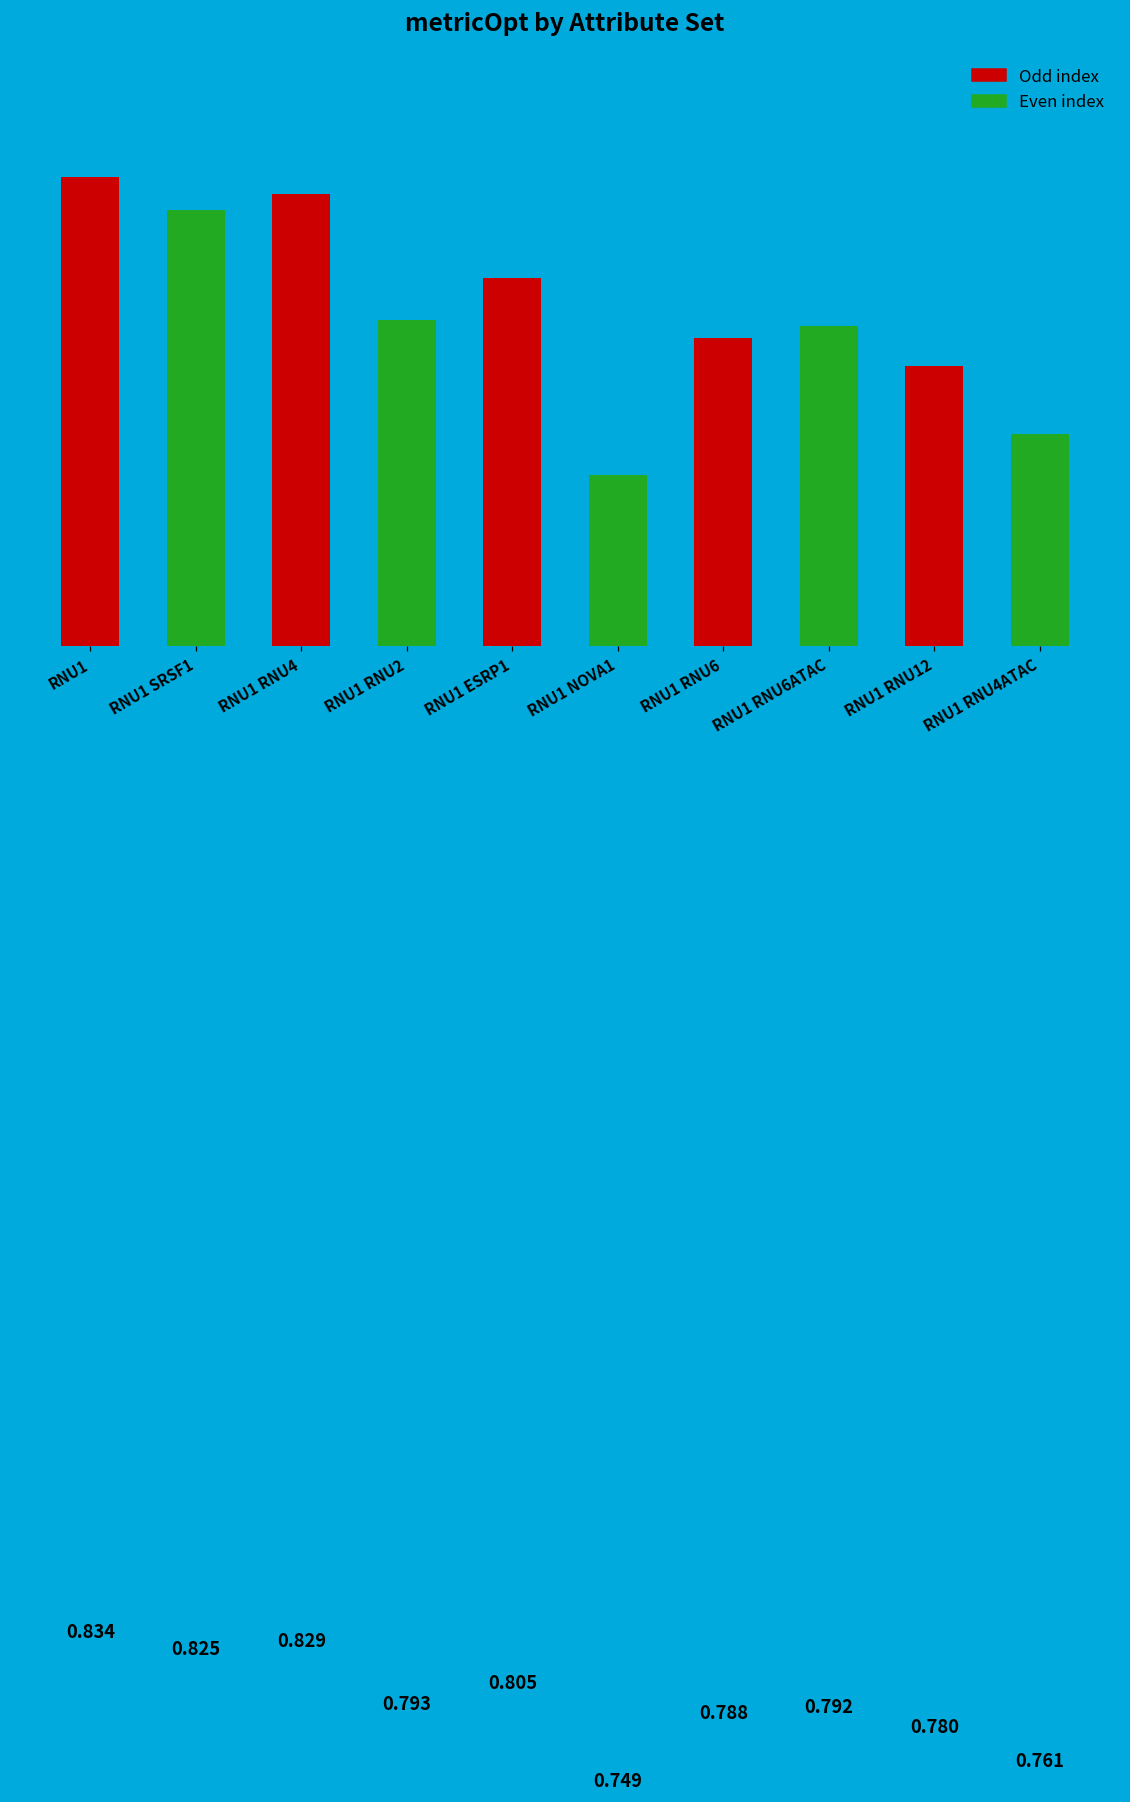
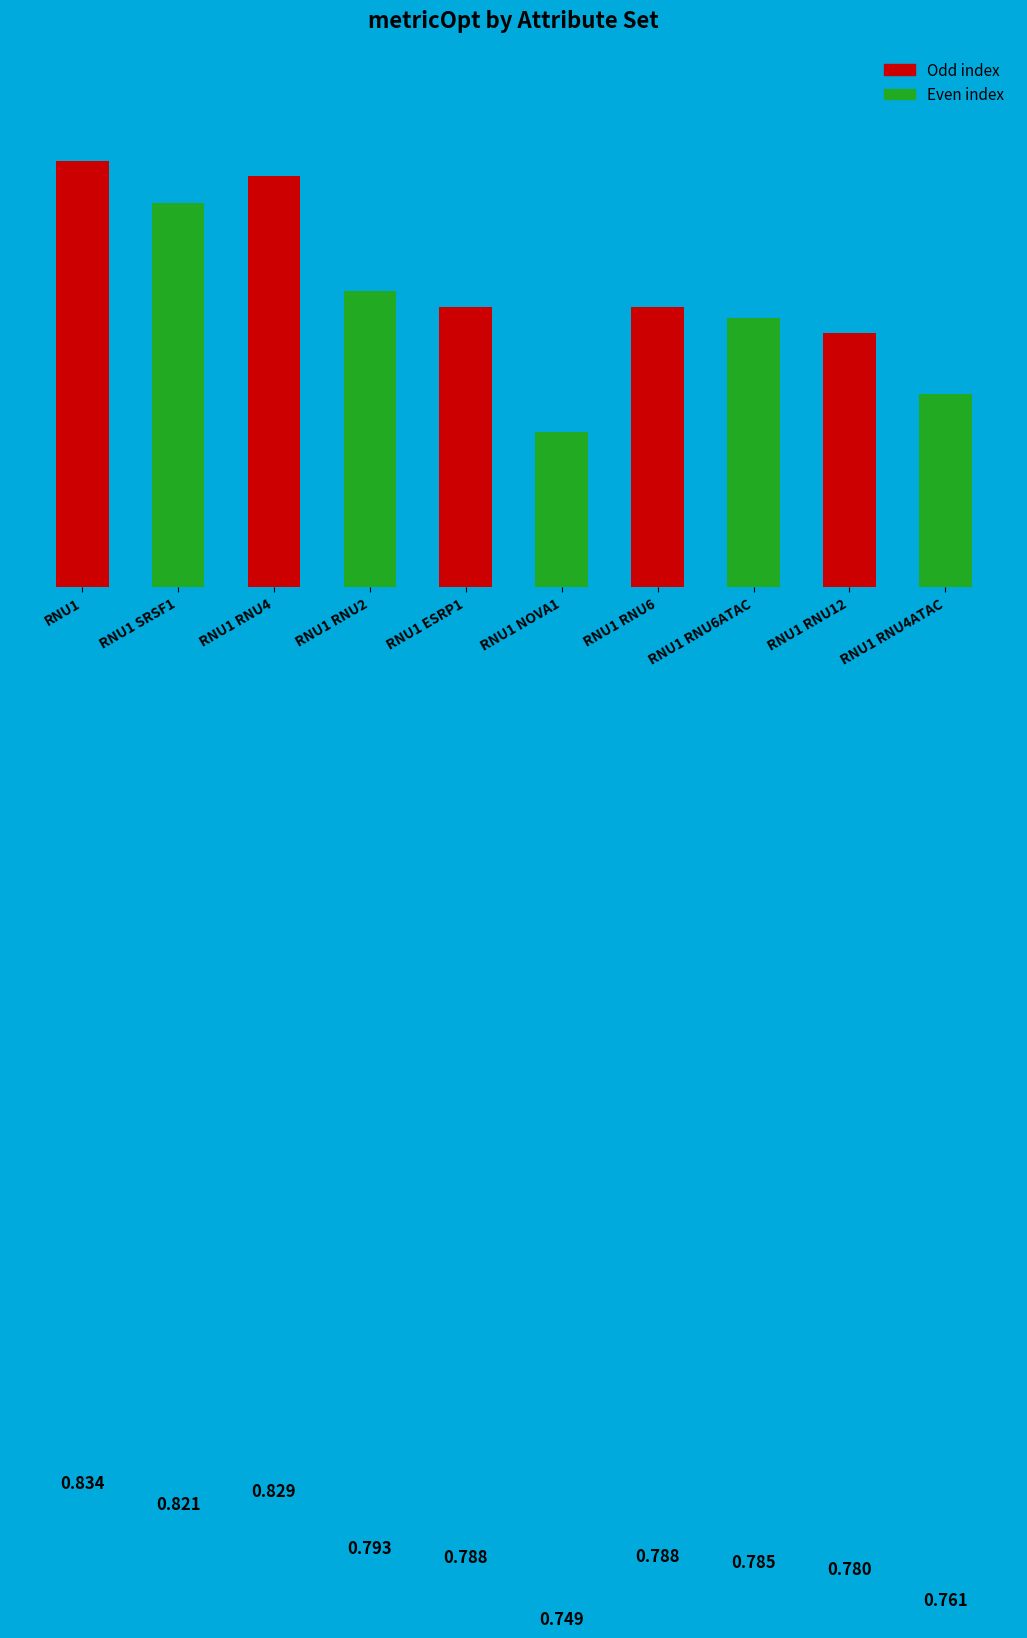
RNU1 SRSF1: 0.825 -> 0.821
RNU1 ESRP1: 0.805 -> 0.788
RNU1 RNU6ATAC: 0.792 -> 0.785
